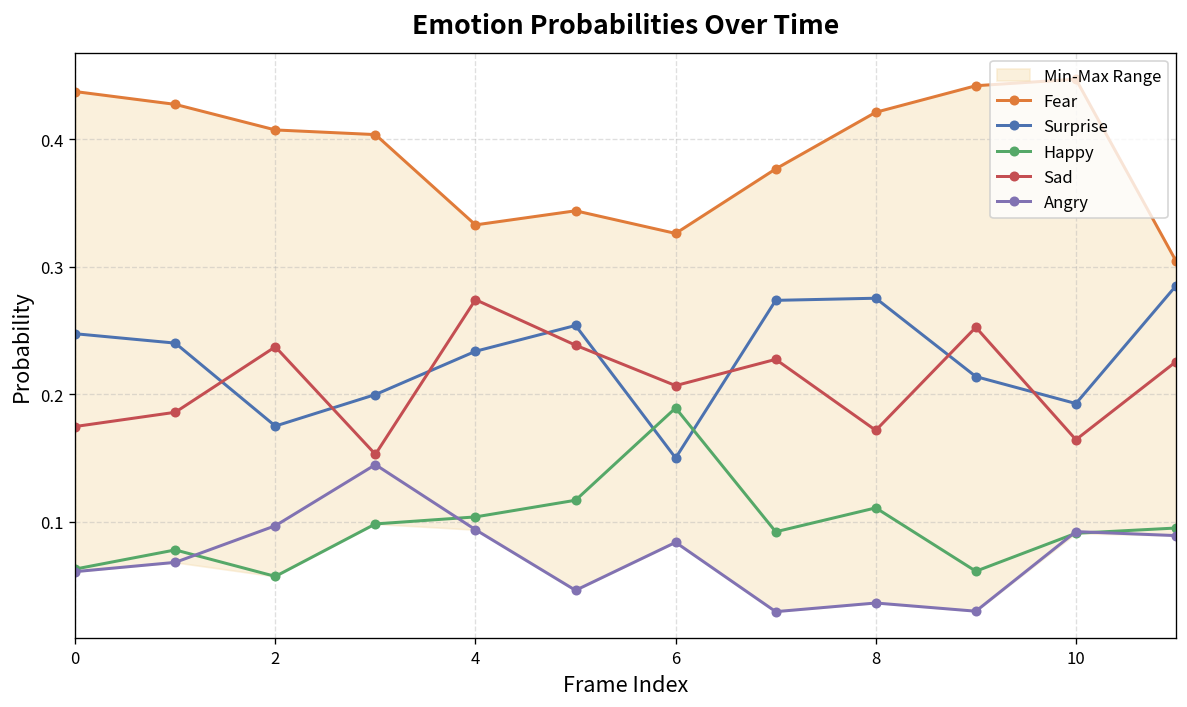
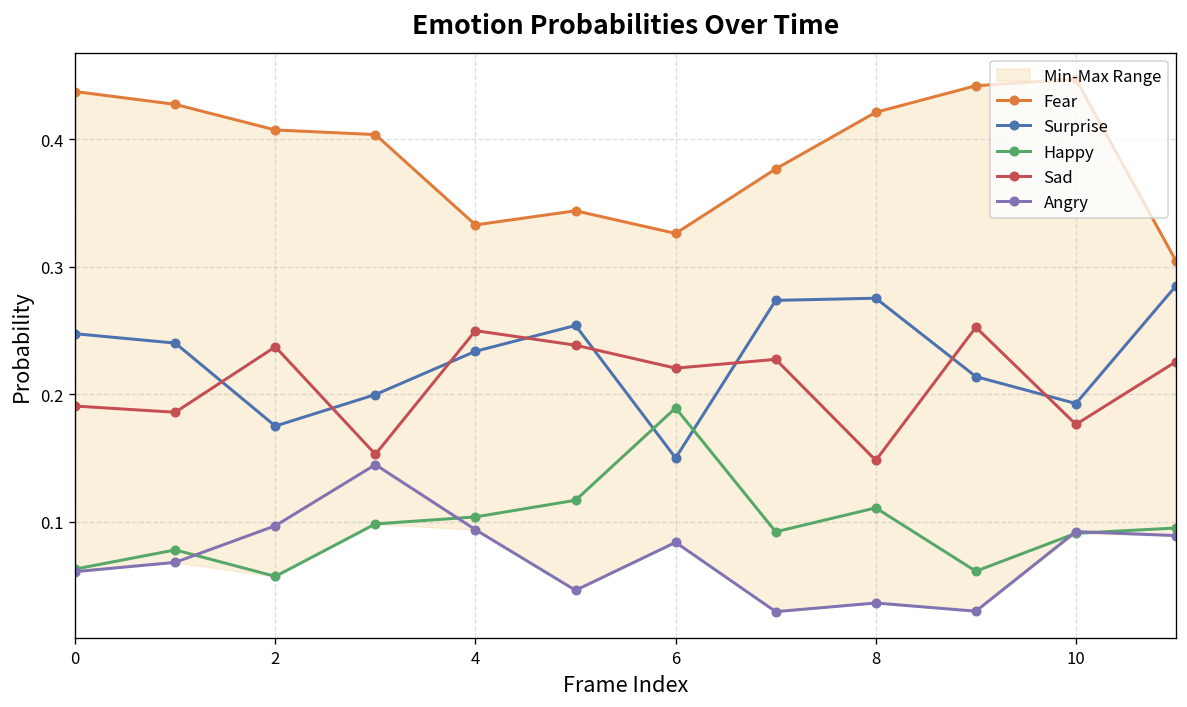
Sad, 0: 0.175 -> 0.191
Sad, 4: 0.274 -> 0.250
Sad, 6: 0.207 -> 0.221
Sad, 8: 0.172 -> 0.148
Sad, 10: 0.164 -> 0.176
